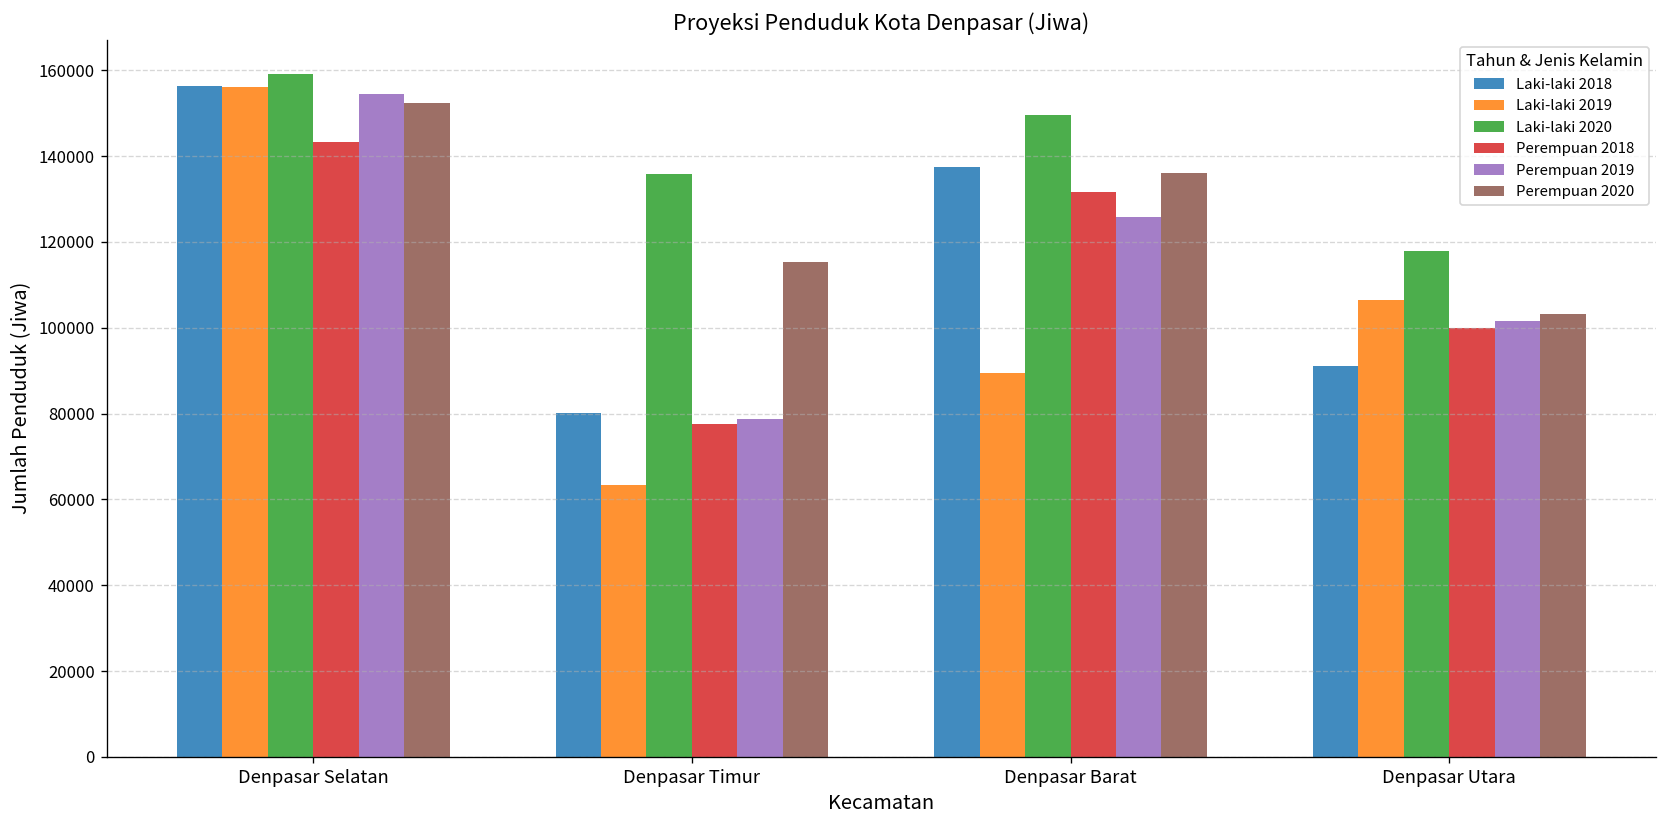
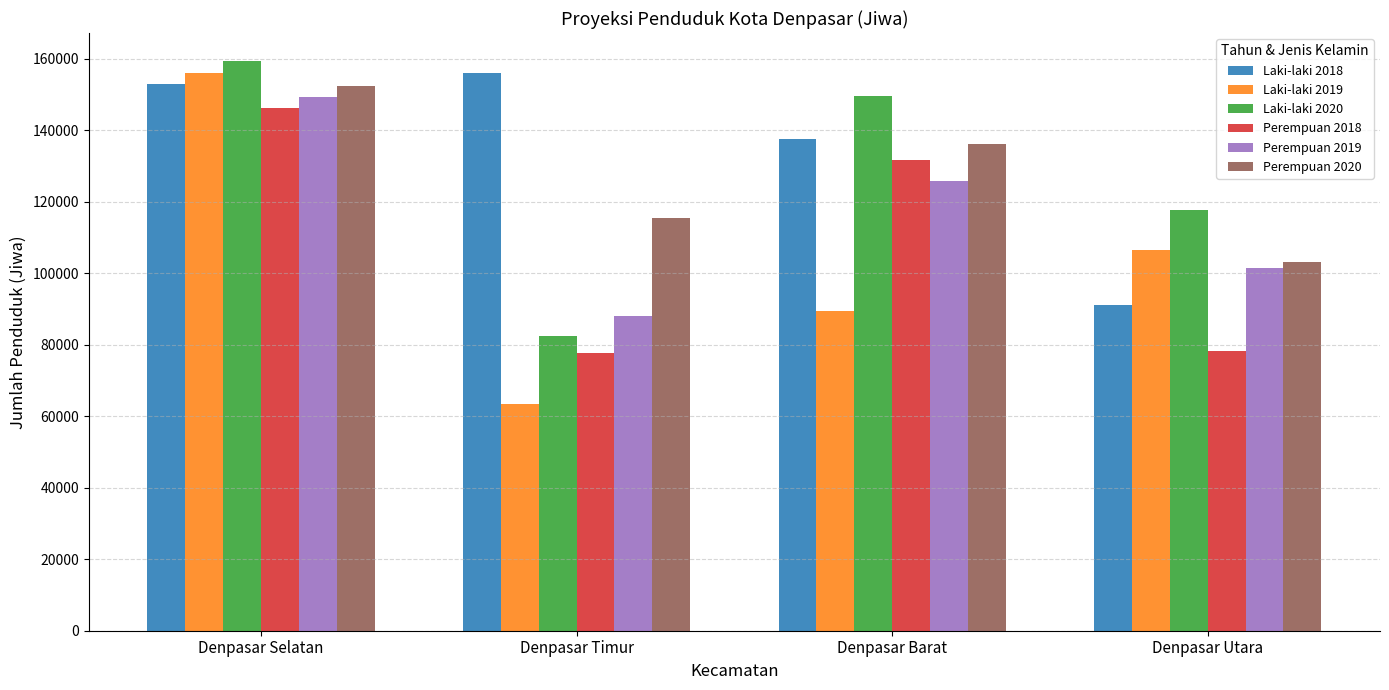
Laki-laki 2018, Denpasar Selatan: 156000 -> 153000
Perempuan 2018, Denpasar Selatan: 143000 -> 146000
Perempuan 2019, Denpasar Selatan: 154000 -> 149000
Laki-laki 2018, Denpasar Timur: 80000 -> 156000
Laki-laki 2020, Denpasar Timur: 136000 -> 82000
Perempuan 2019, Denpasar Timur: 79000 -> 88000
Perempuan 2018, Denpasar Utara: 100000 -> 78000
